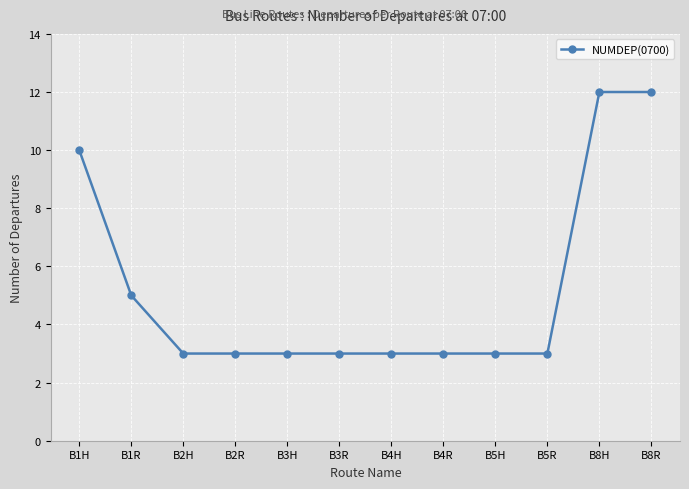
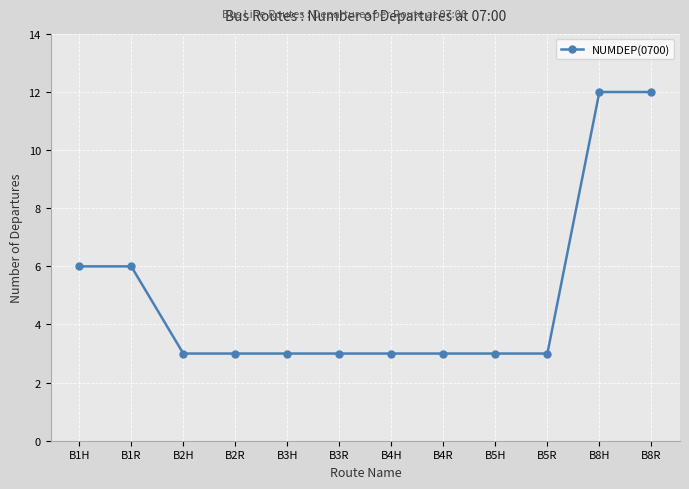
B1H: 10 -> 6
B1R: 5 -> 6
